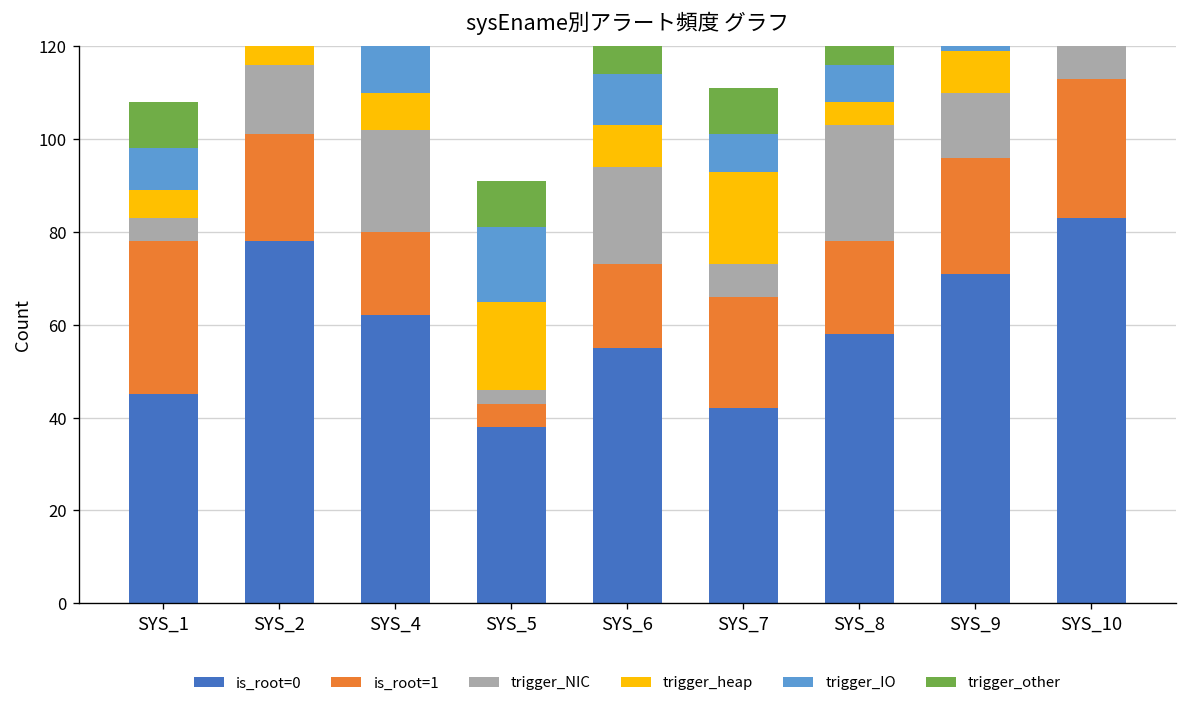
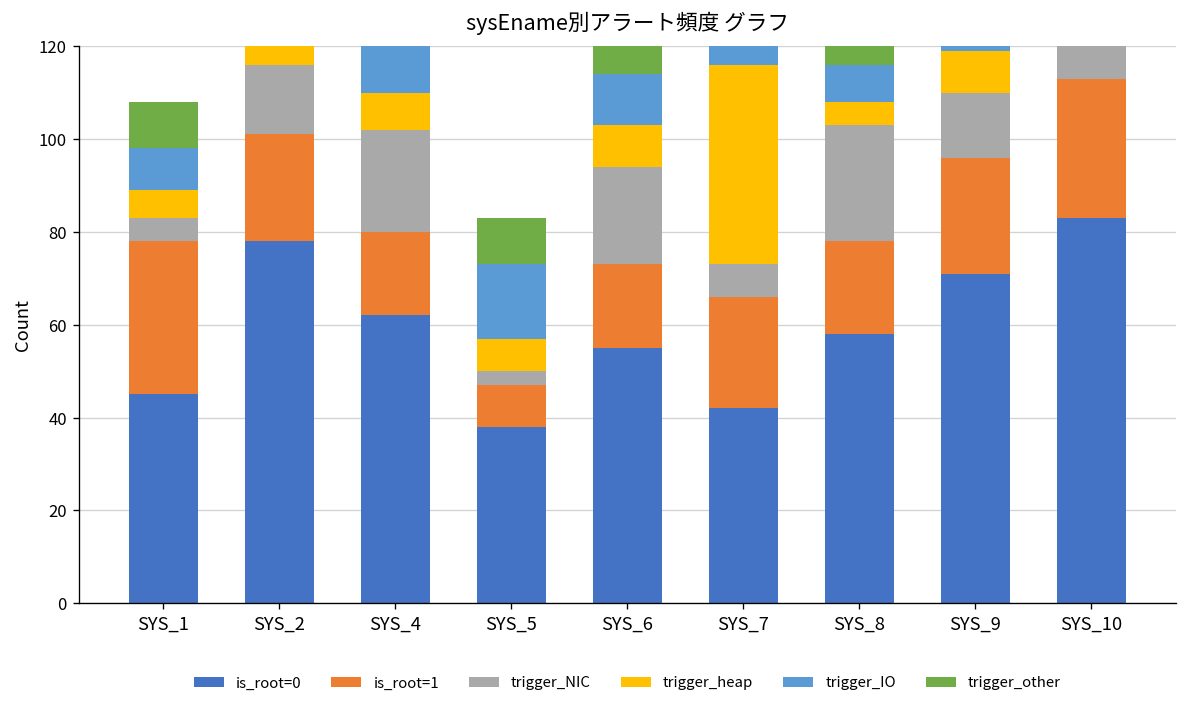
is_root=1, SYS_5: 5 -> 9
trigger_heap, SYS_5: 19 -> 7
trigger_heap, SYS_7: 20 -> 43
